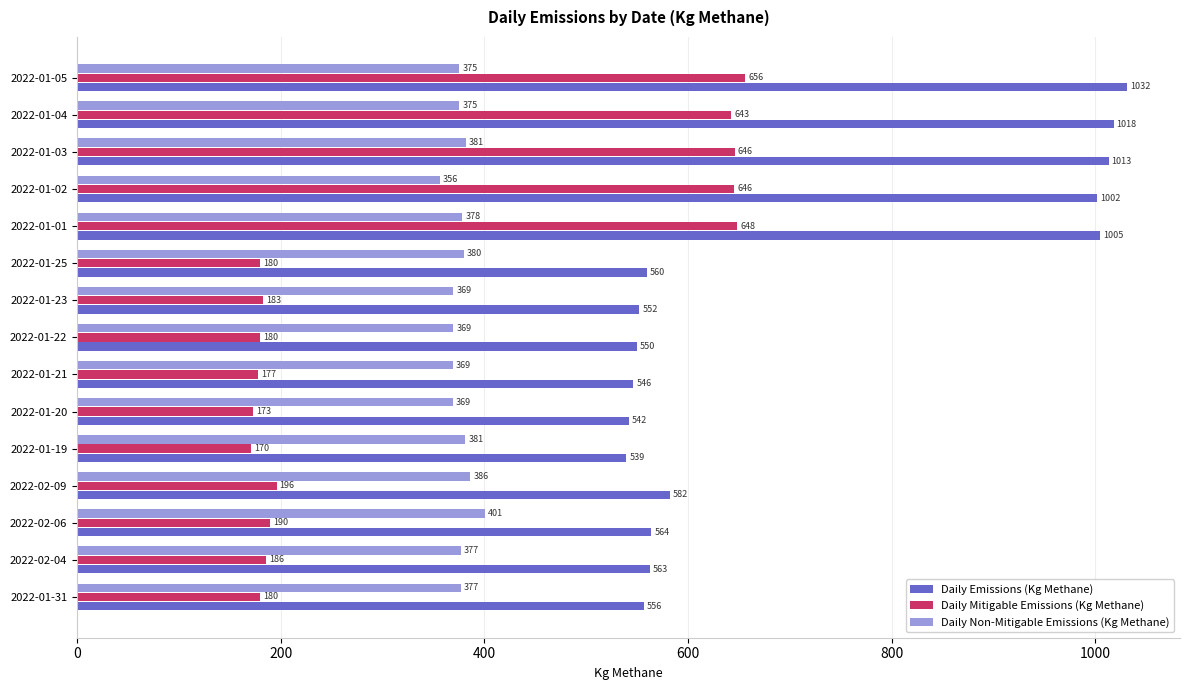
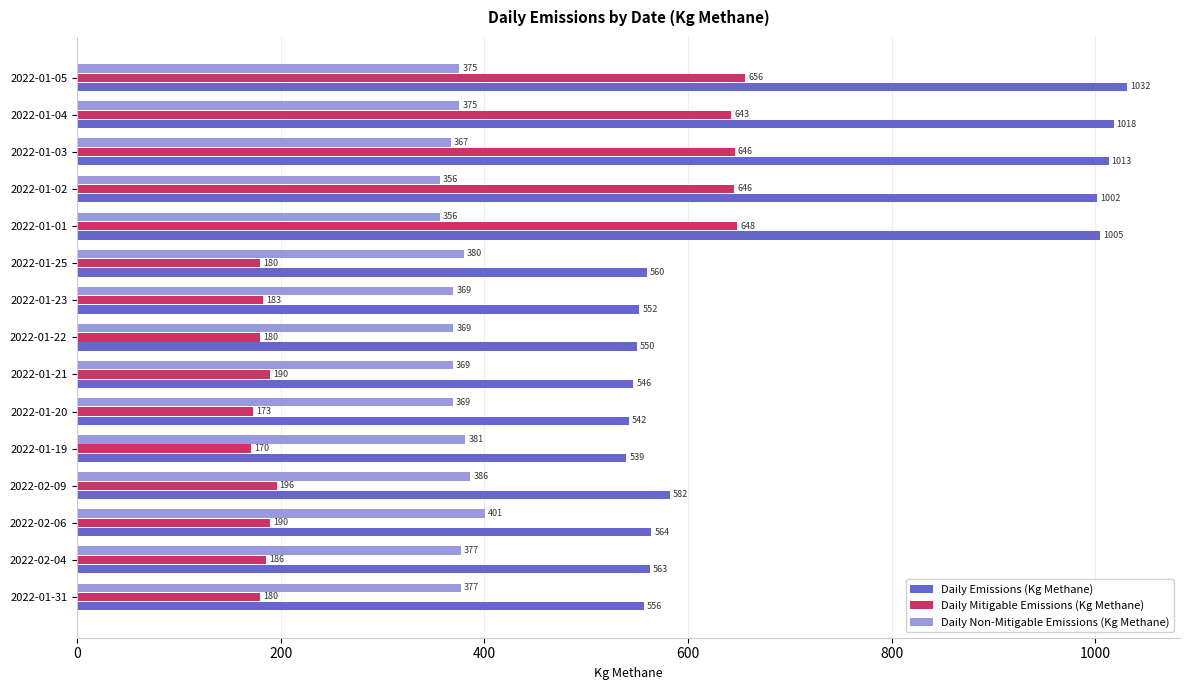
Daily Non-Mitigable Emissions (Kg Methane), 2022-01-03: 381 -> 367
Daily Non-Mitigable Emissions (Kg Methane), 2022-01-01: 378 -> 356
Daily Mitigable Emissions (Kg Methane), 2022-01-21: 177 -> 190
